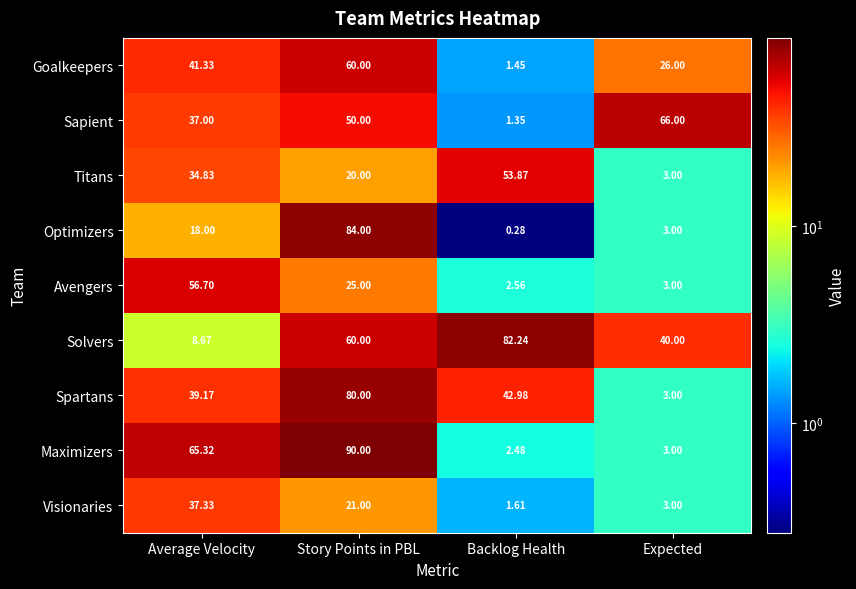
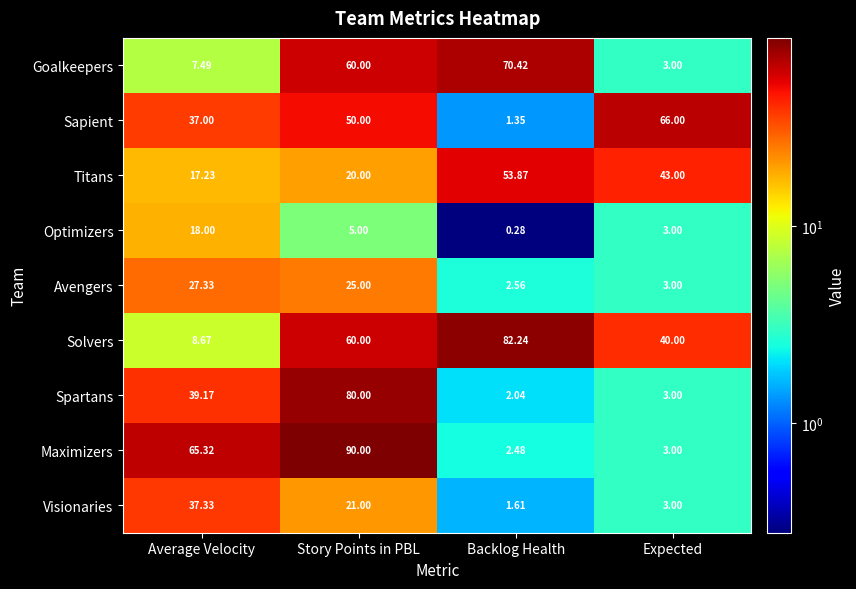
Goalkeepers, Average Velocity: 41.33 -> 7.49
Goalkeepers, Backlog Health: 1.45 -> 70.42
Goalkeepers, Expected: 26.00 -> 3.00
Titans, Average Velocity: 34.83 -> 17.23
Titans, Expected: 3.00 -> 43.00
Optimizers, Story Points in PBL: 84.00 -> 5.00
Avengers, Average Velocity: 56.70 -> 27.33
Spartans, Backlog Health: 42.98 -> 2.04
